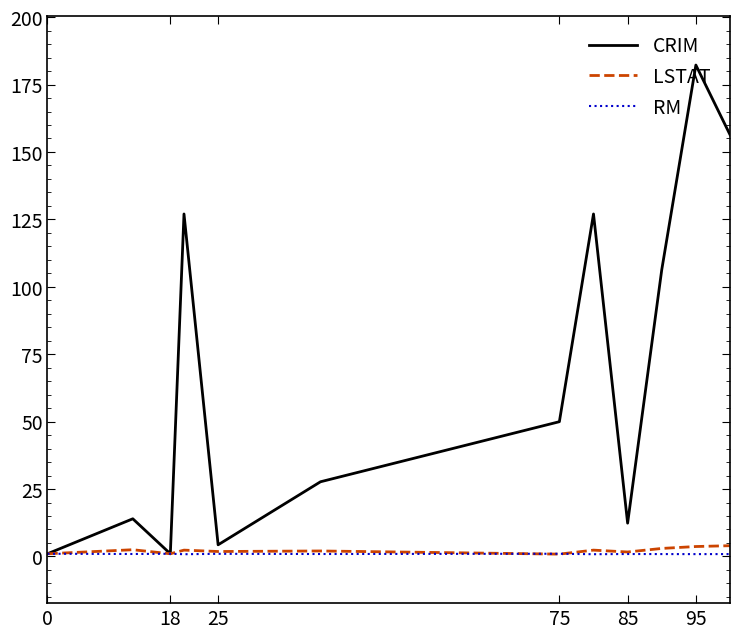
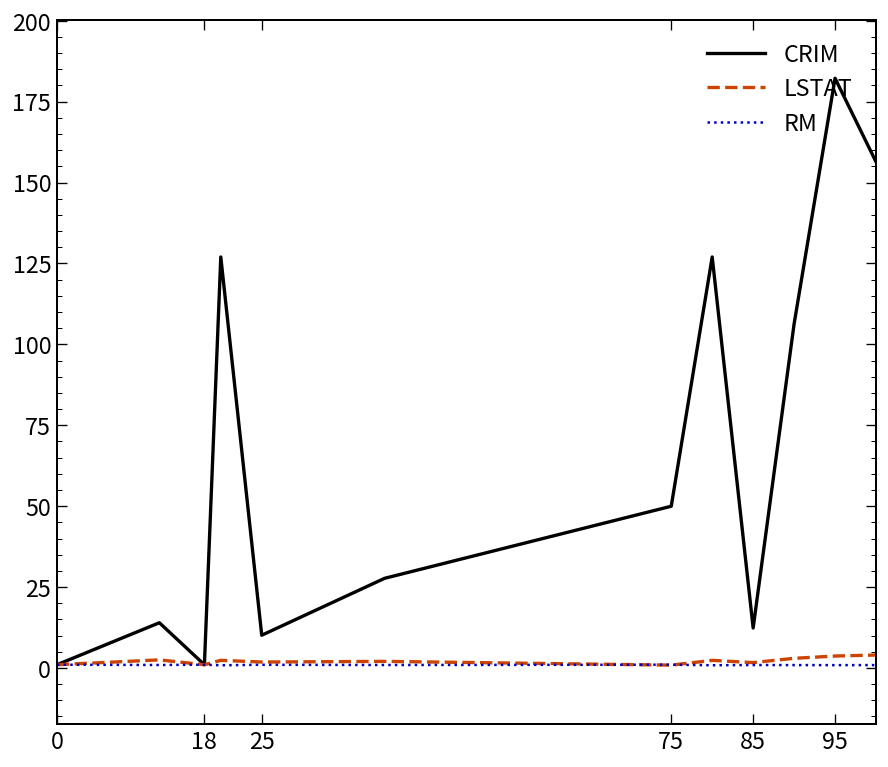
CRIM, 25: 4 -> 10
